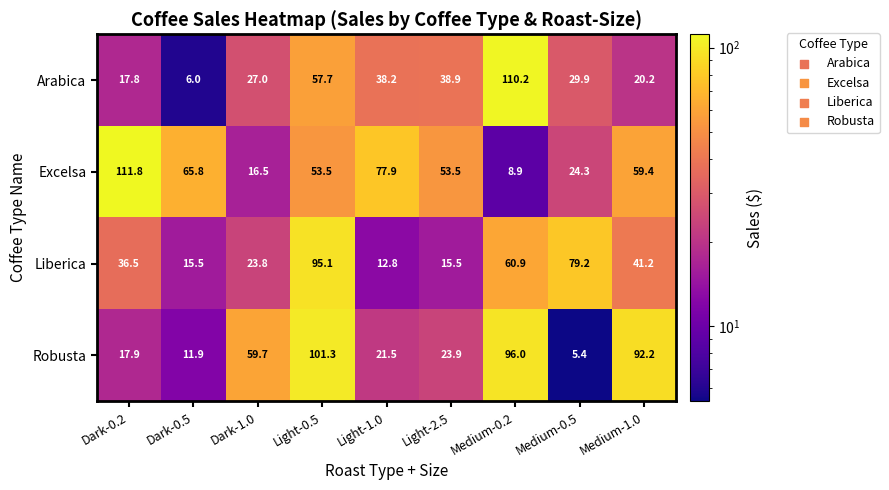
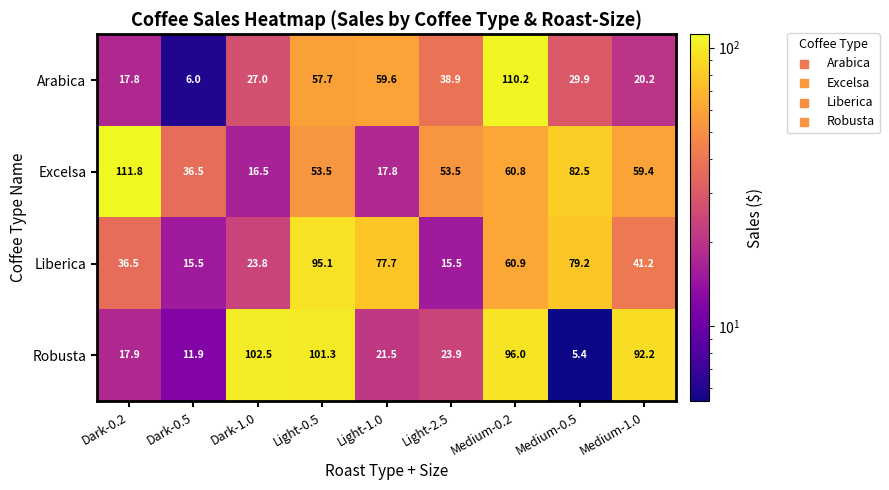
Arabica, Light-1.0: 38.2 -> 59.6
Excelsa, Dark-0.5: 65.8 -> 36.5
Excelsa, Light-1.0: 77.9 -> 17.8
Excelsa, Medium-0.2: 8.9 -> 60.8
Excelsa, Medium-0.5: 24.3 -> 82.5
Liberica, Light-1.0: 12.8 -> 77.7
Robusta, Dark-1.0: 59.7 -> 102.5
